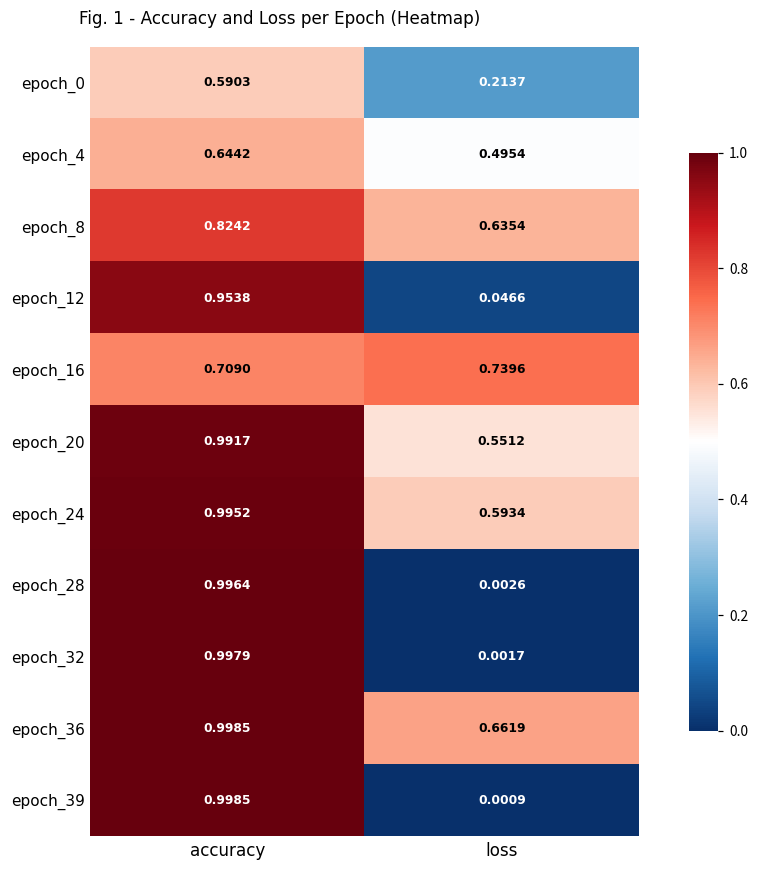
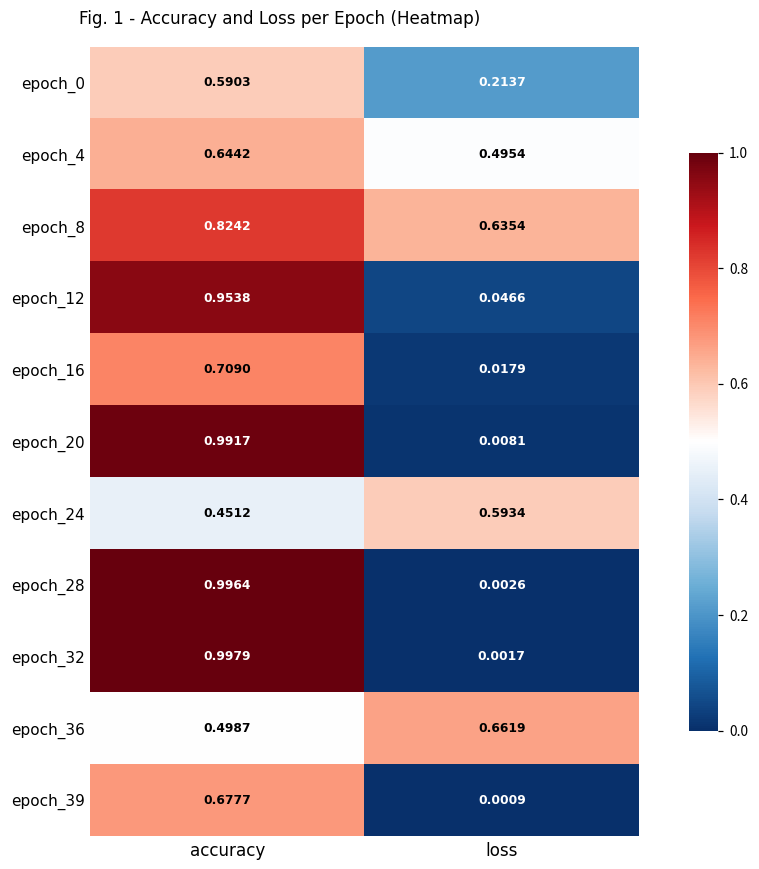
epoch_16, loss: 0.7396 -> 0.0179
epoch_20, loss: 0.5512 -> 0.0081
epoch_24, accuracy: 0.9952 -> 0.4512
epoch_36, accuracy: 0.9985 -> 0.4987
epoch_39, accuracy: 0.9985 -> 0.6777
